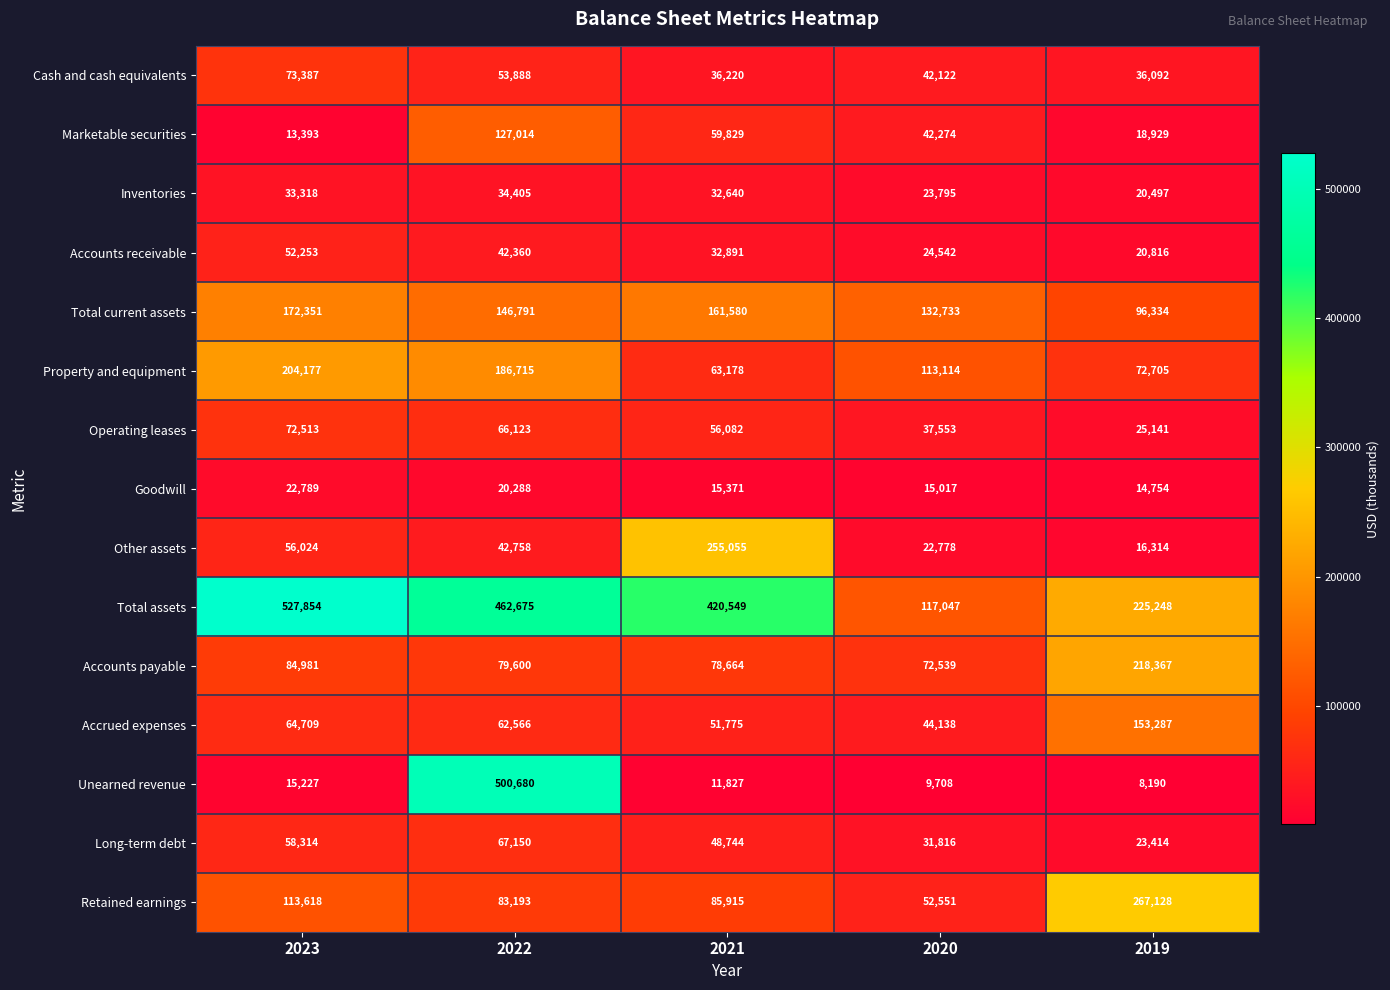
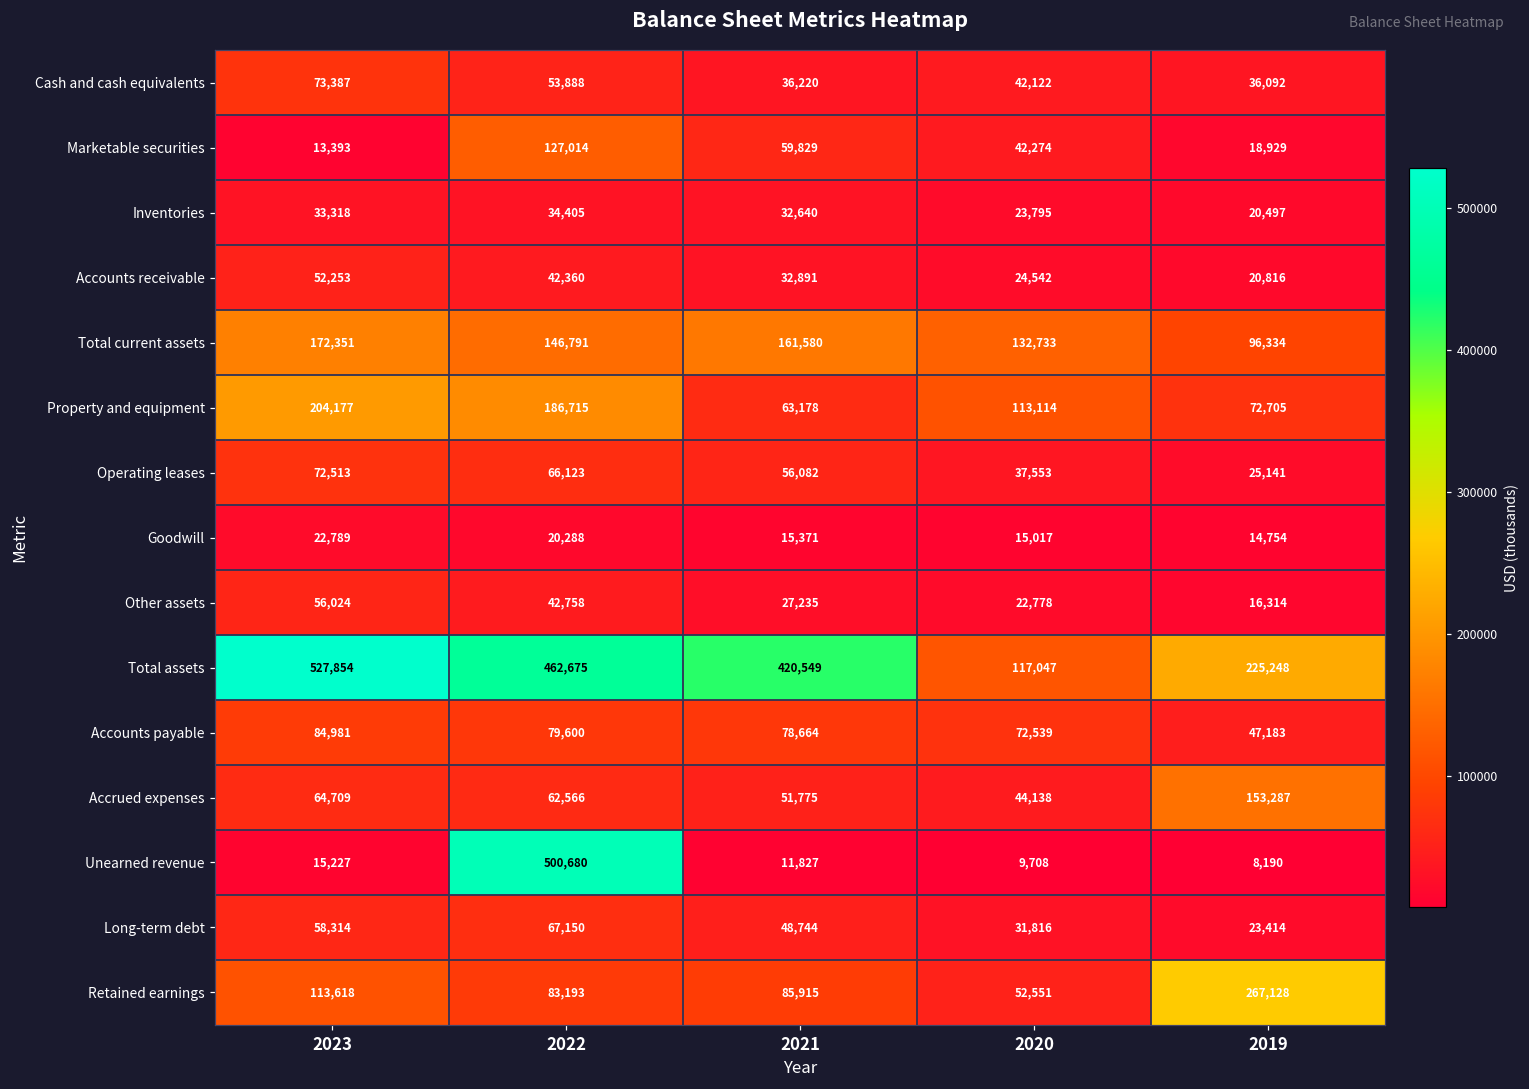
Other assets, 2021: 255,055 -> 27,235
Accounts payable, 2019: 218,367 -> 47,183
